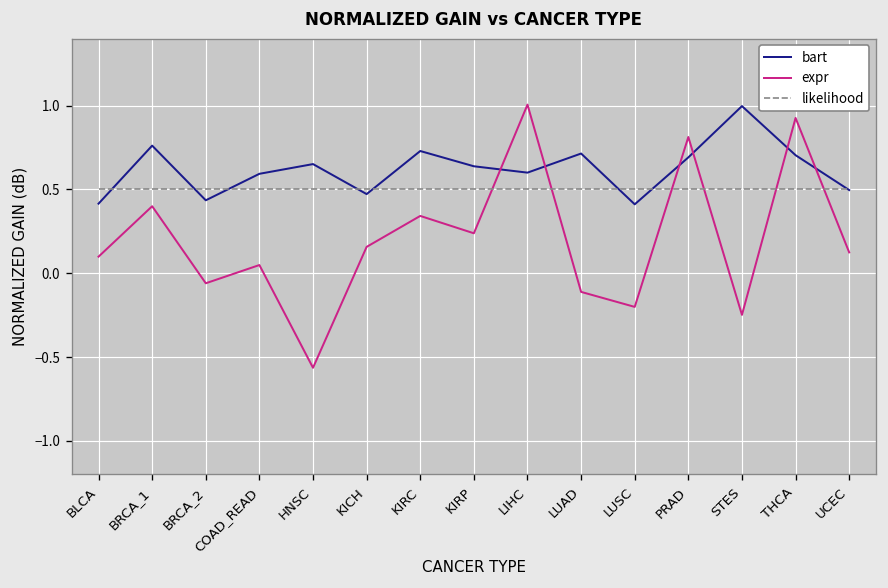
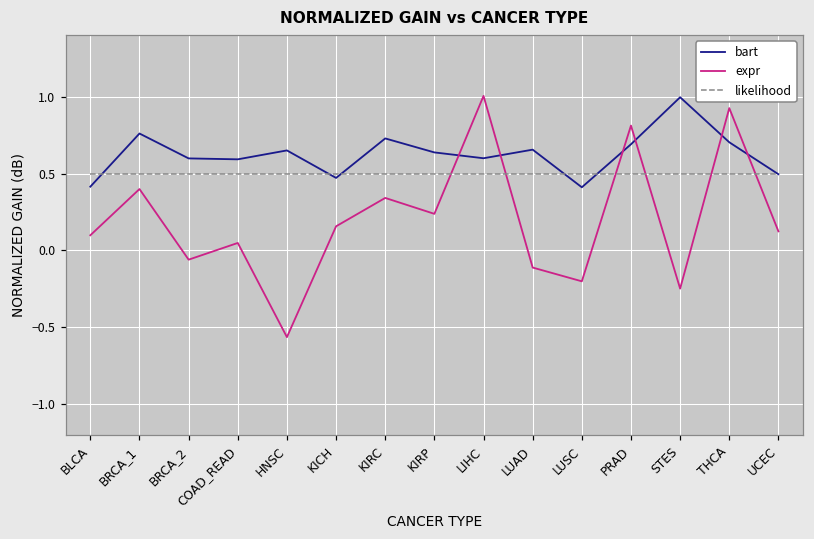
bart, BRCA_2: 0.44 -> 0.60
bart, LUAD: 0.71 -> 0.66
